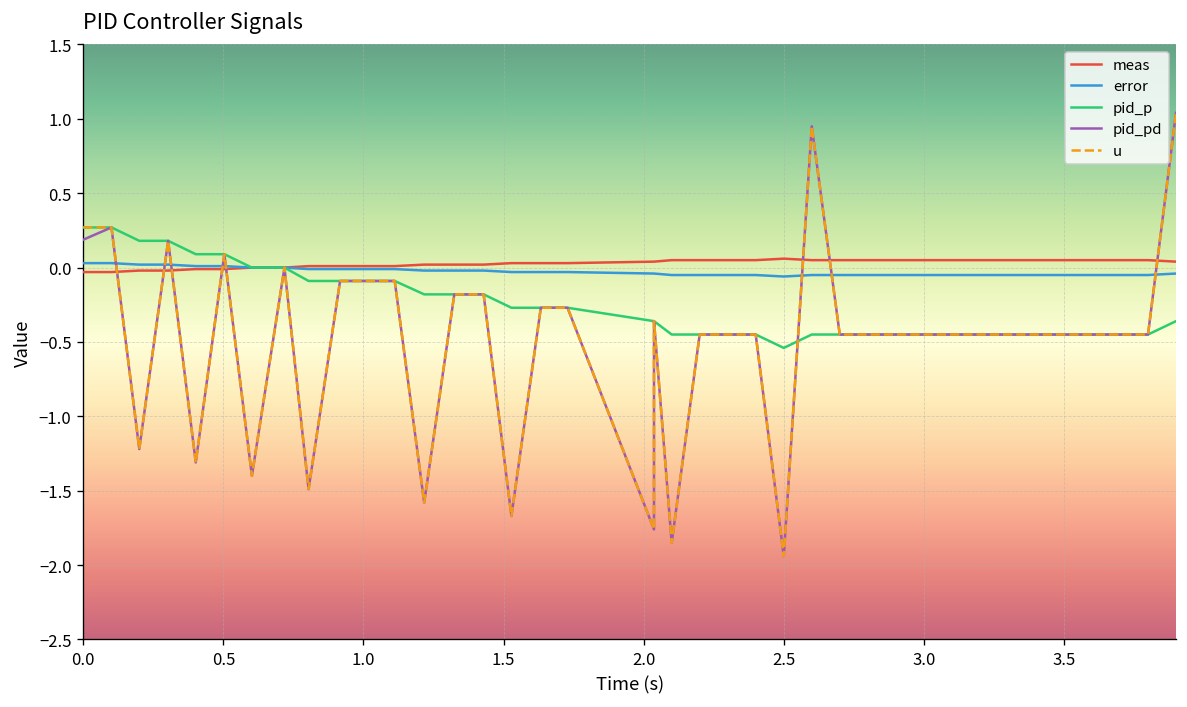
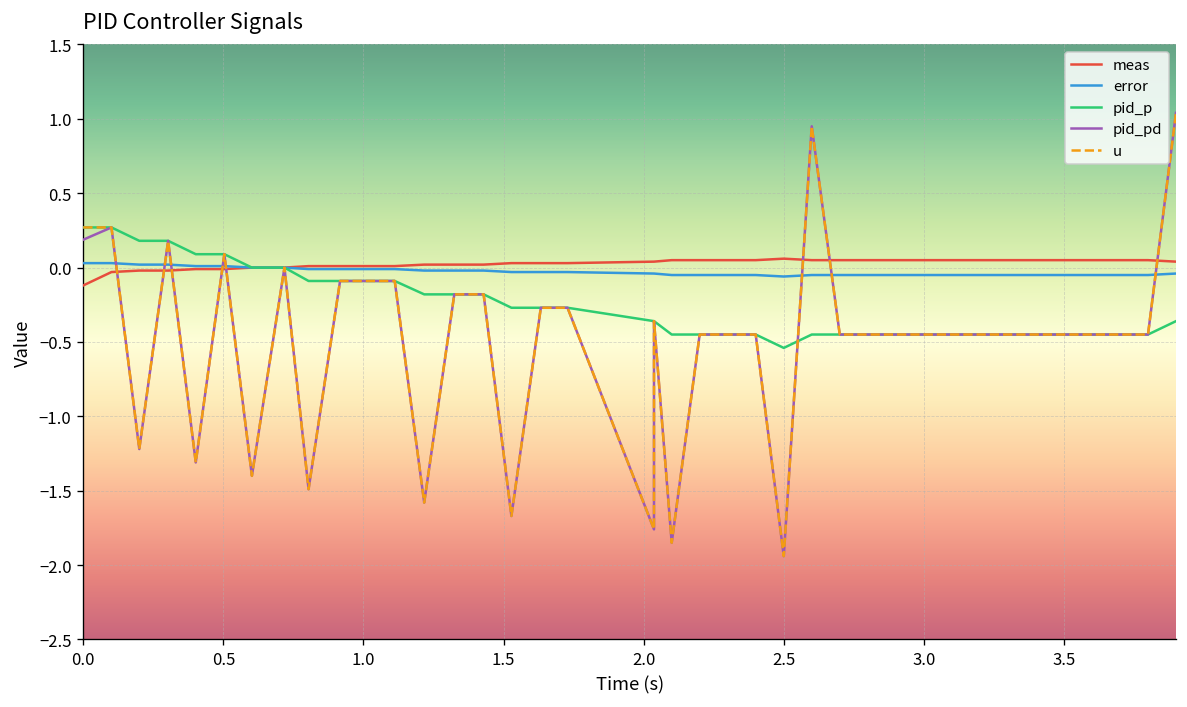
meas, 0.0: -0.03 -> -0.12
